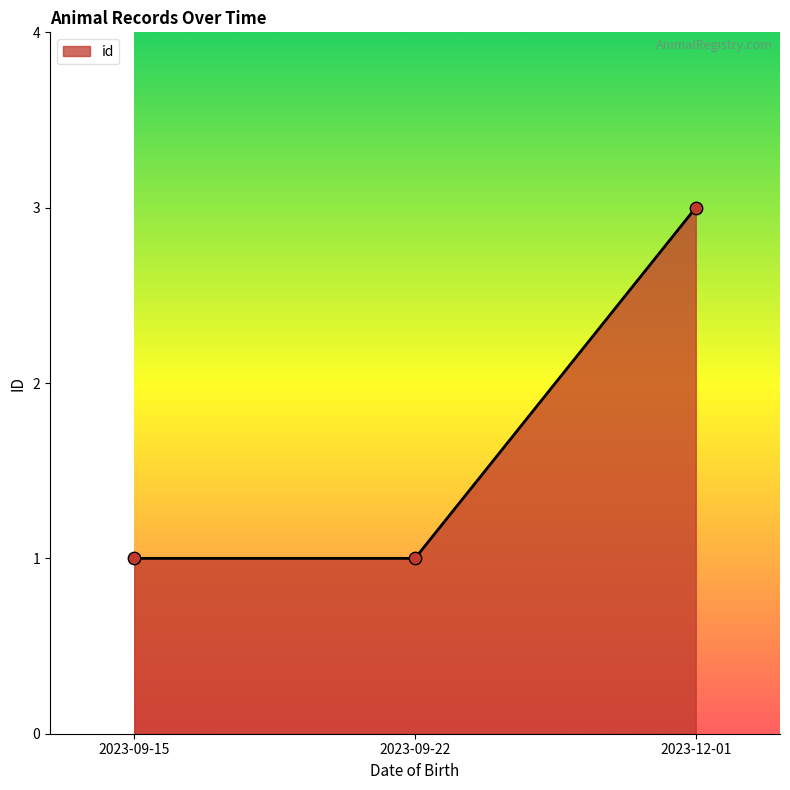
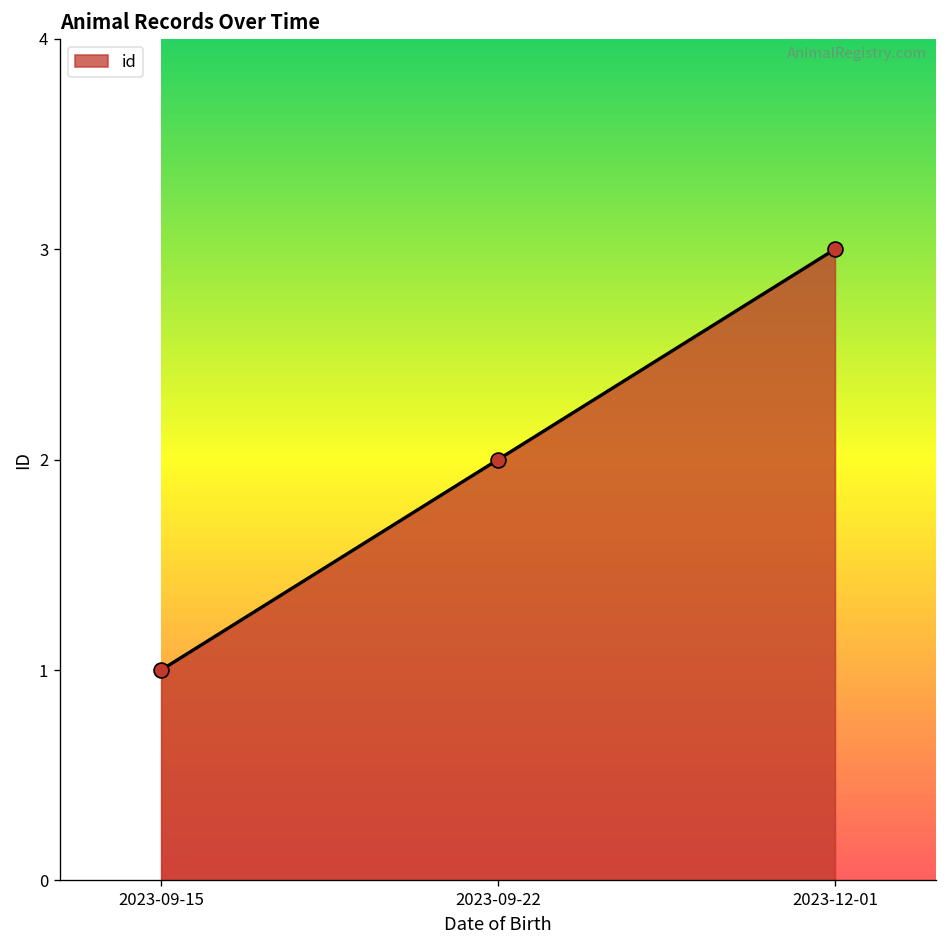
2023-09-22: 1 -> 2
